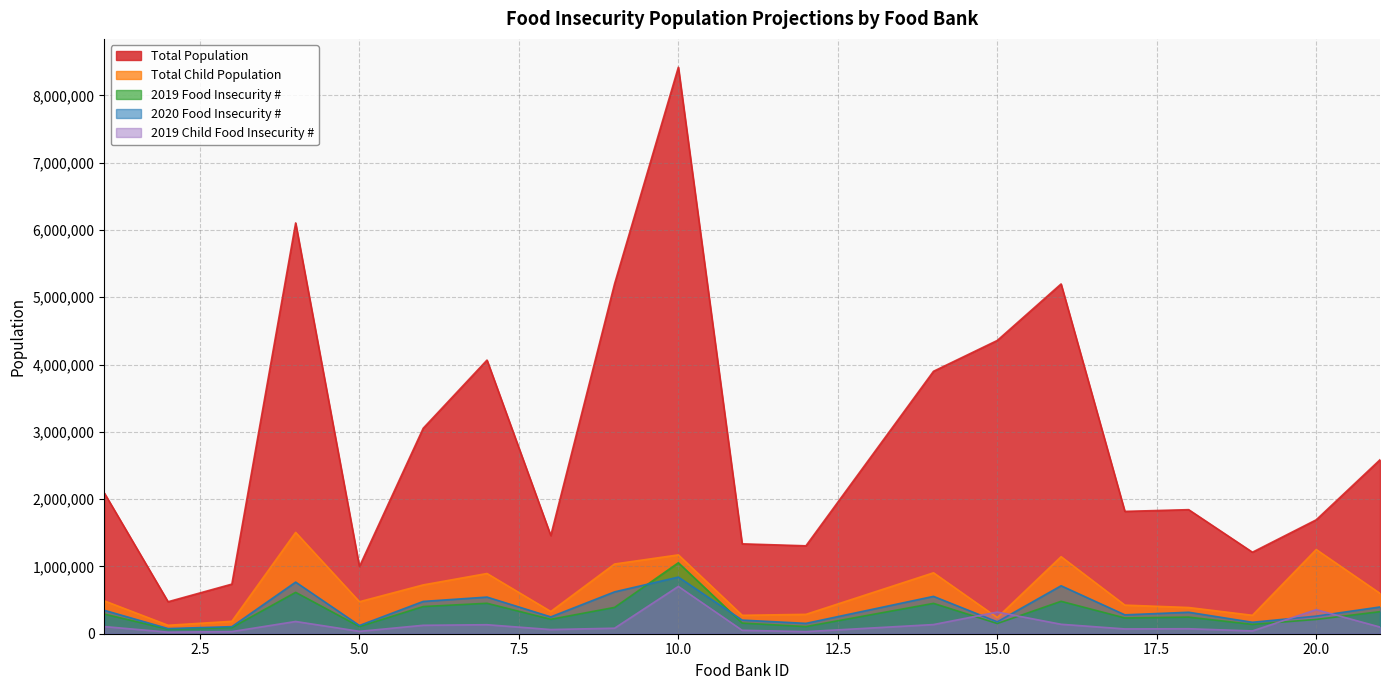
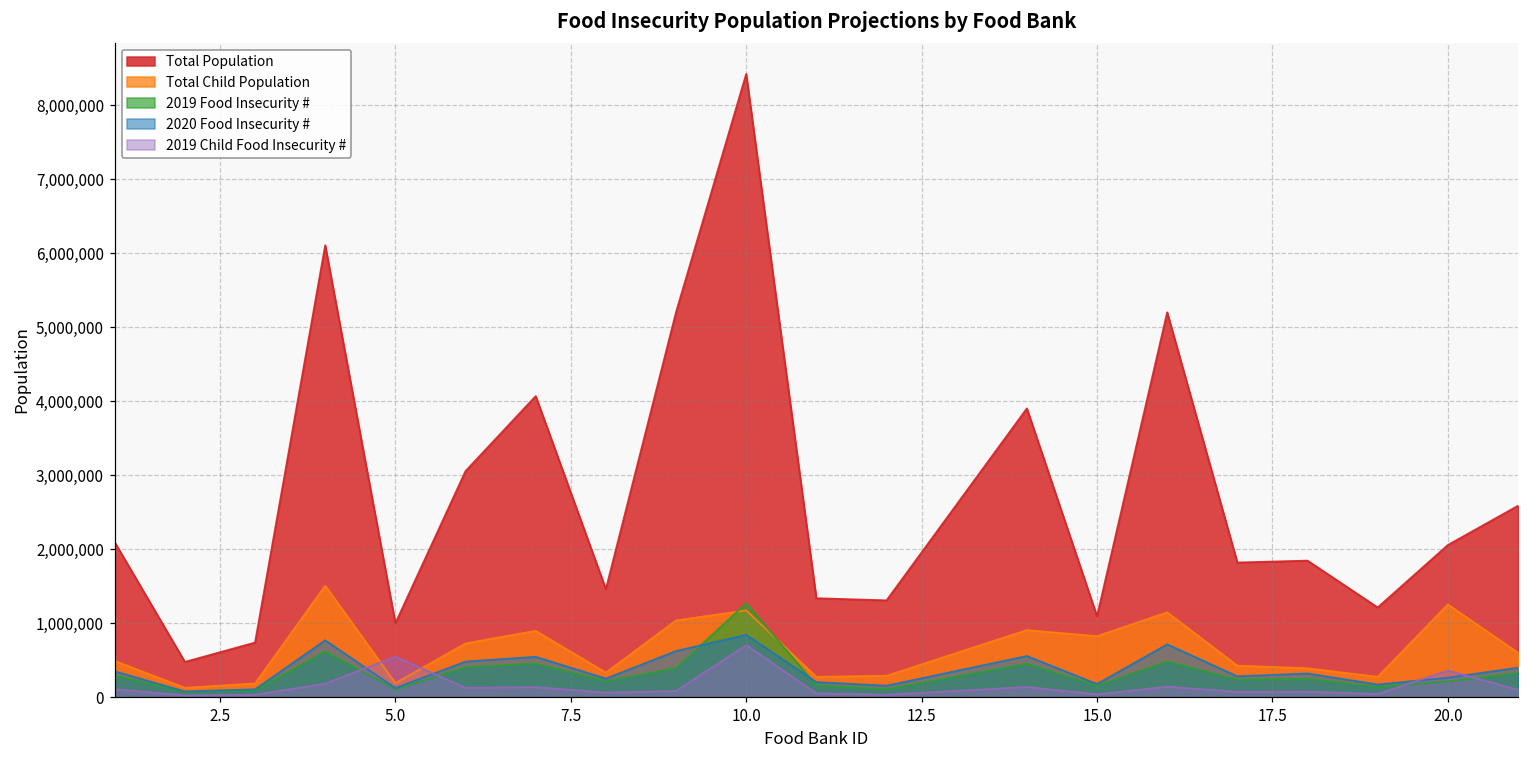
Total Child Population, 5.0: 500,000 -> 200,000
2019 Child Food Insecurity #, 5.0: 0 -> 500,000
2019 Food Insecurity #, 10.0: 1,100,000 -> 1,300,000
Total Population, 15.0: 4,400,000 -> 1,100,000
Total Child Population, 15.0: 200,000 -> 800,000
2019 Child Food Insecurity #, 15.0: 300,000 -> 0
Total Population, 20.0: 1,700,000 -> 2,100,000
